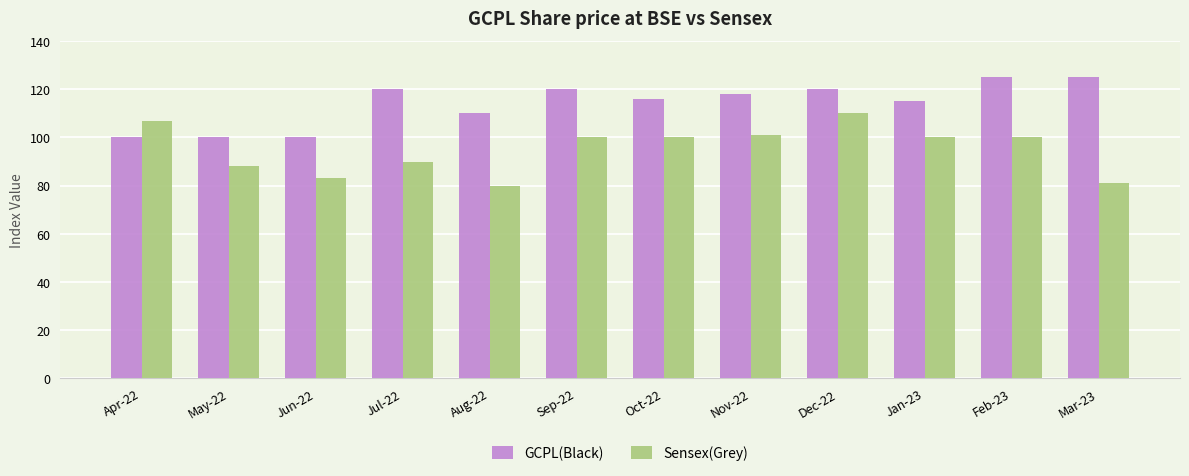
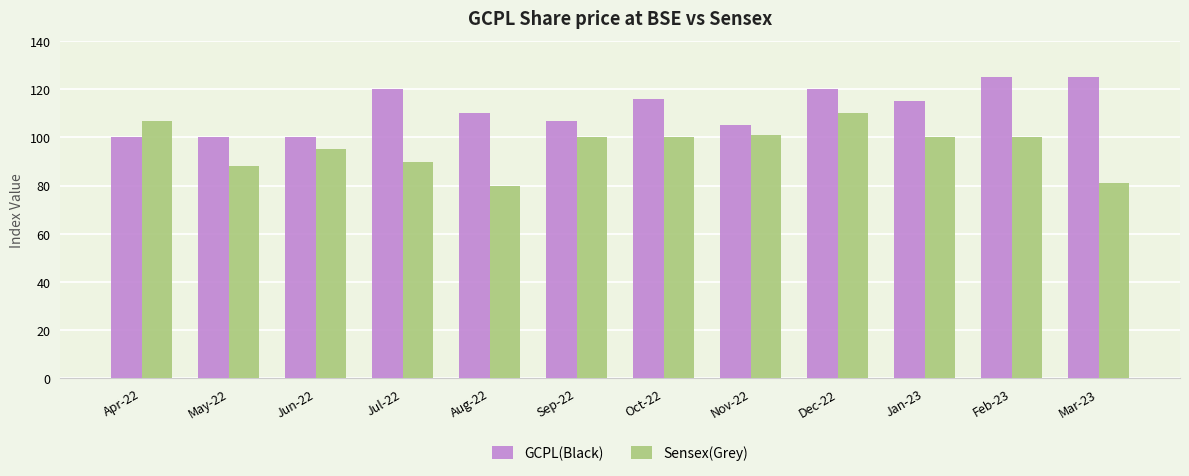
Sensex(Grey), Jun-22: 83 -> 95
GCPL(Black), Sep-22: 120 -> 107
GCPL(Black), Nov-22: 118 -> 105
